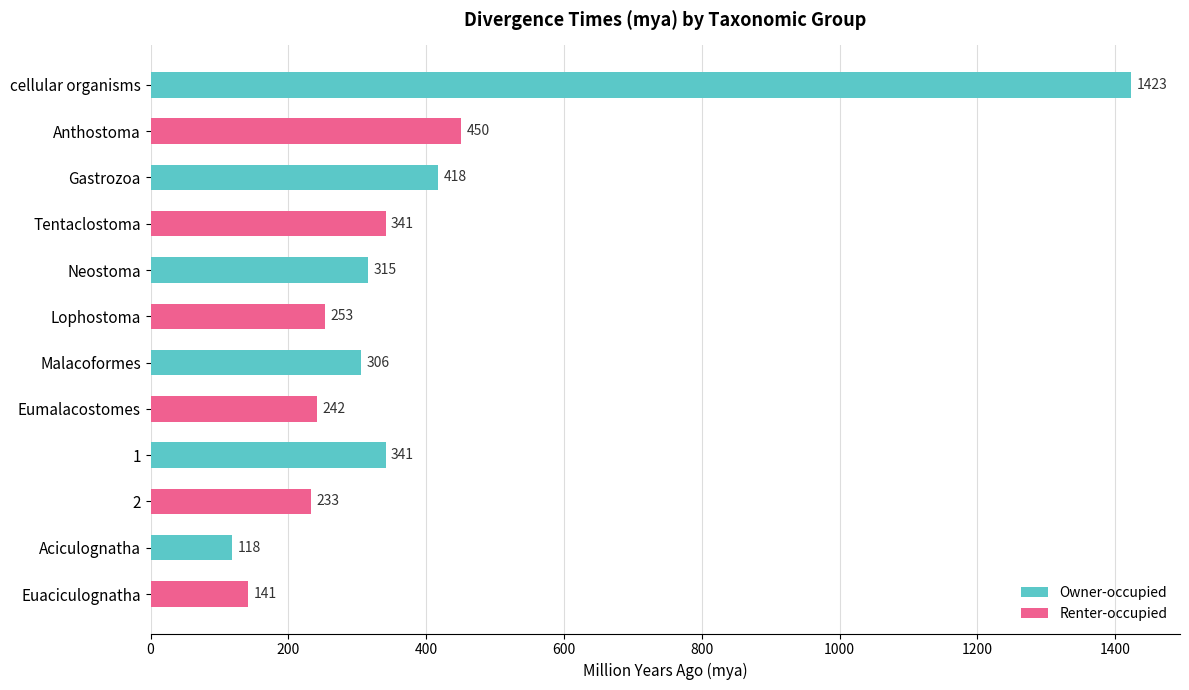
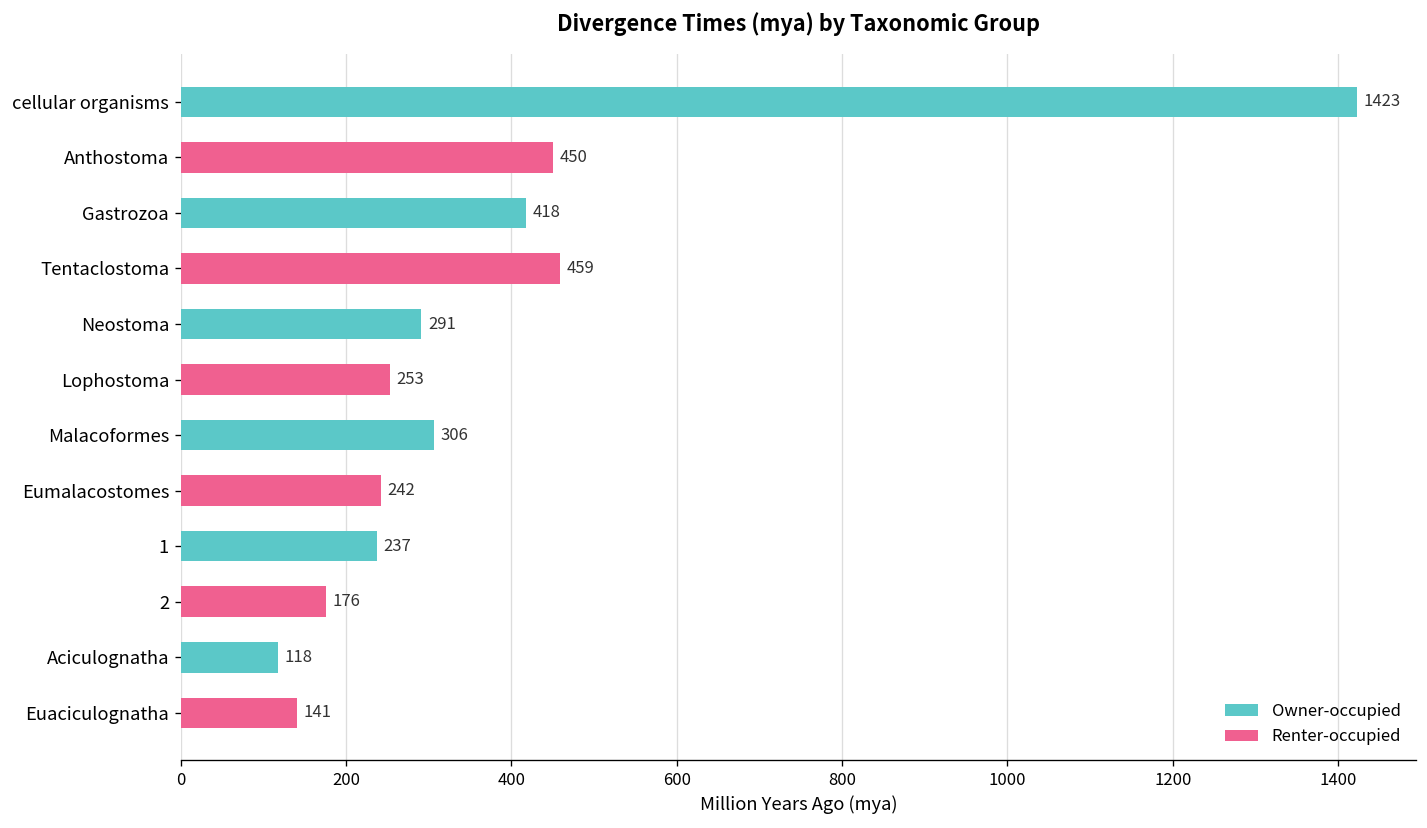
Tentaclostoma: 341 -> 459
Neostoma: 315 -> 291
1: 341 -> 237
2: 233 -> 176
